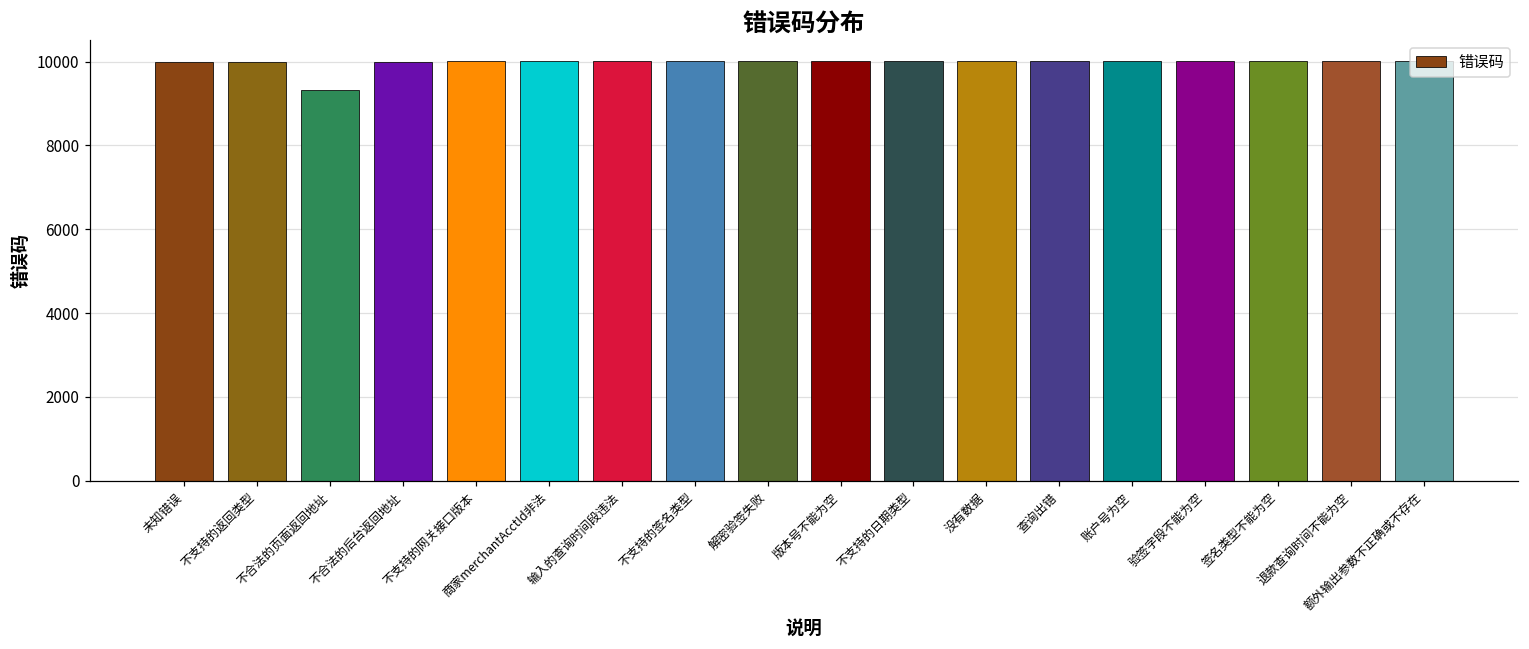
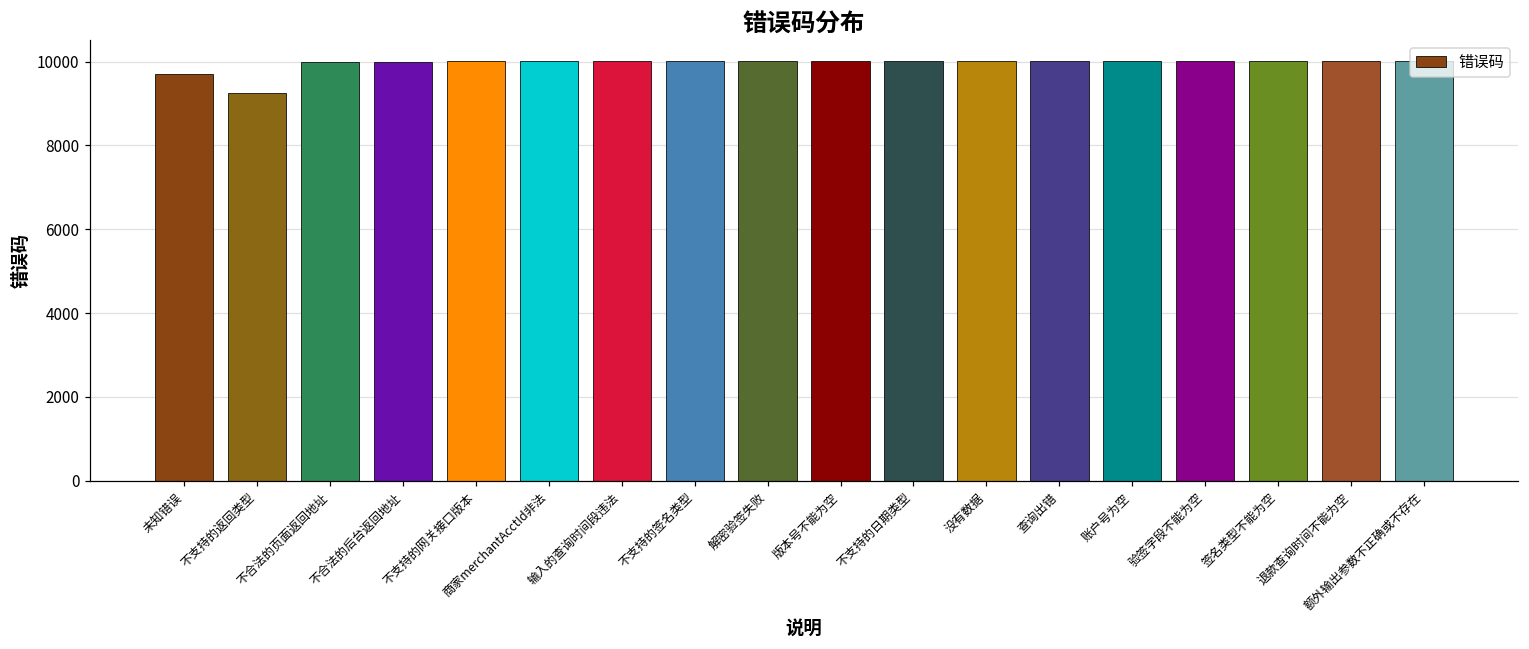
未知错误: 10000 -> 9700
不支持的返回类型: 10000 -> 9200
不合法的页面返回地址: 9300 -> 10000
